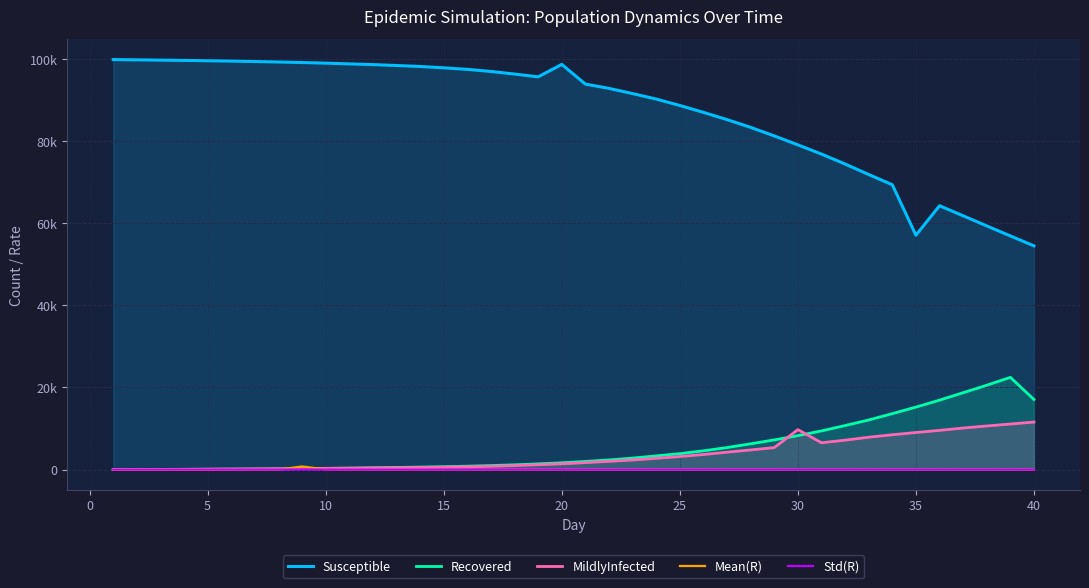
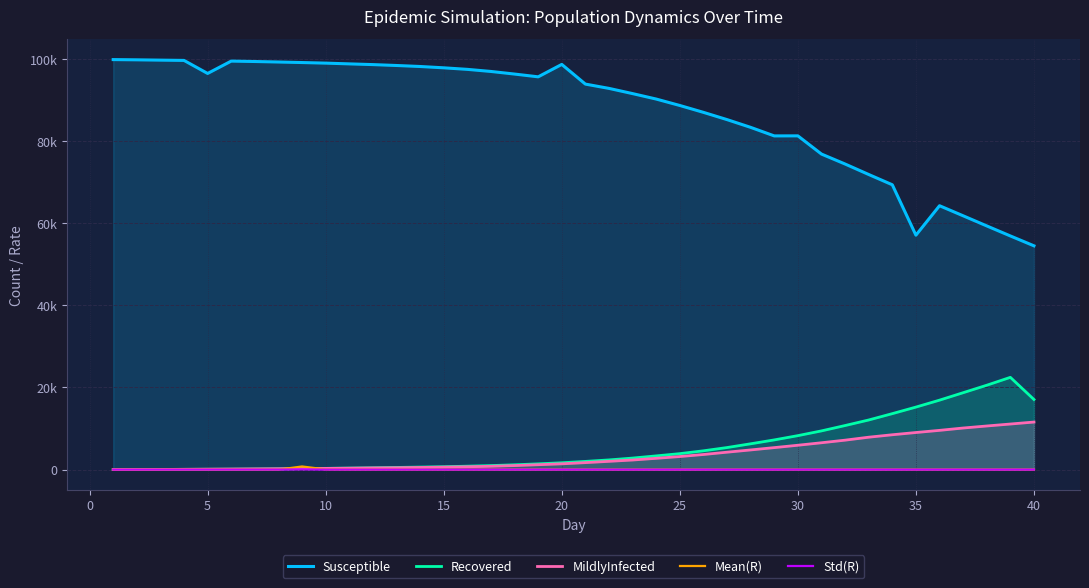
Susceptible, 5: 100000 -> 96000
Susceptible, 30: 79000 -> 81000
MildlyInfected, 30: 10000 -> 6000
